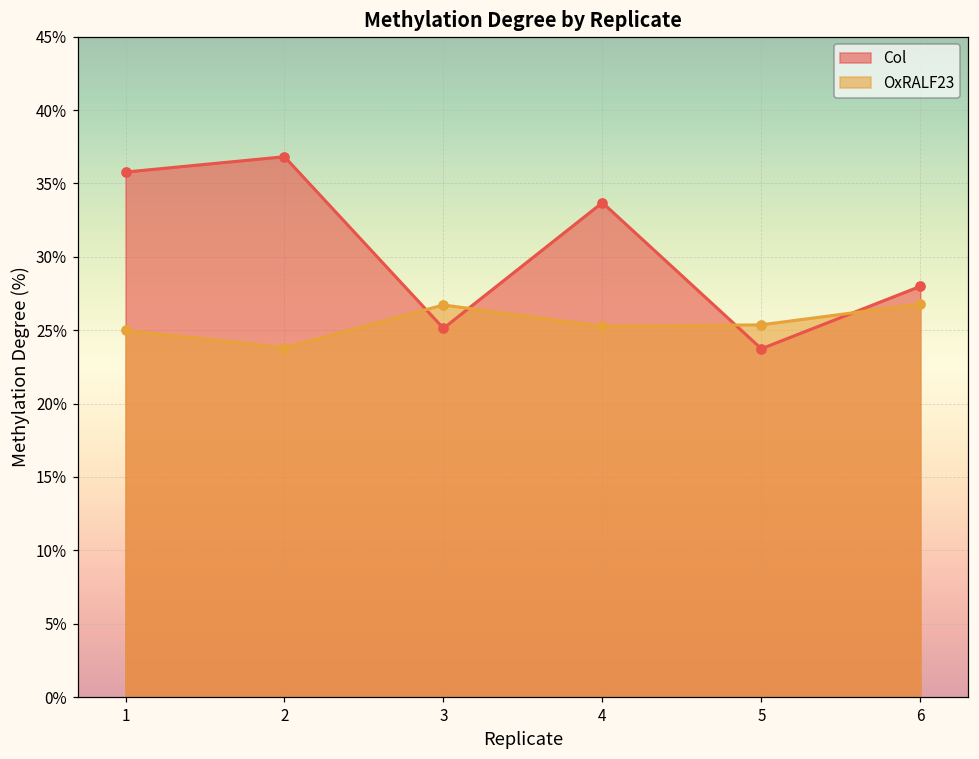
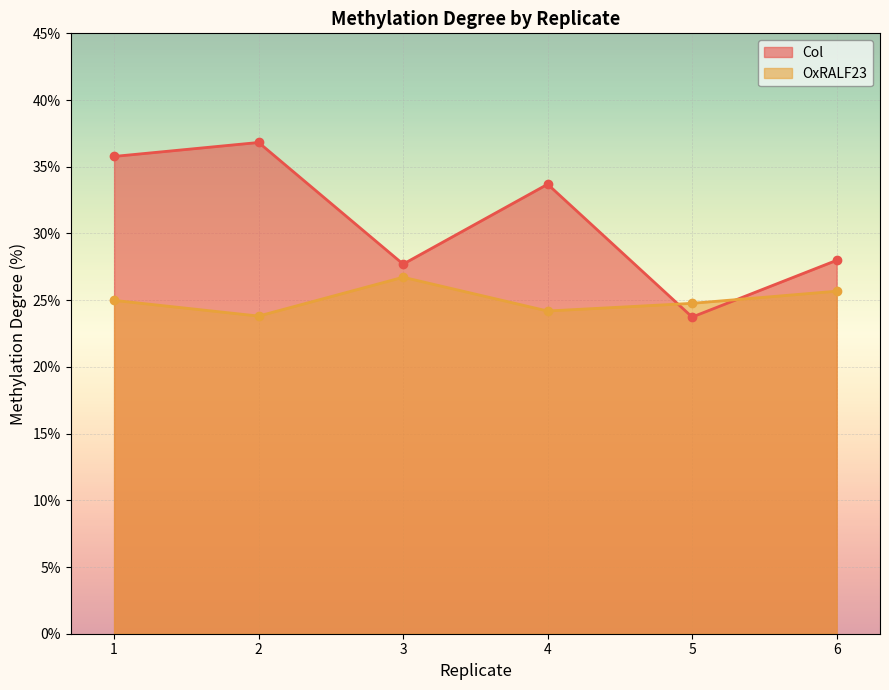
Col, 3: 25.1% -> 27.7%
OxRALF23, 4: 25.3% -> 24.2%
OxRALF23, 5: 25.4% -> 24.8%
OxRALF23, 6: 26.8% -> 25.7%
